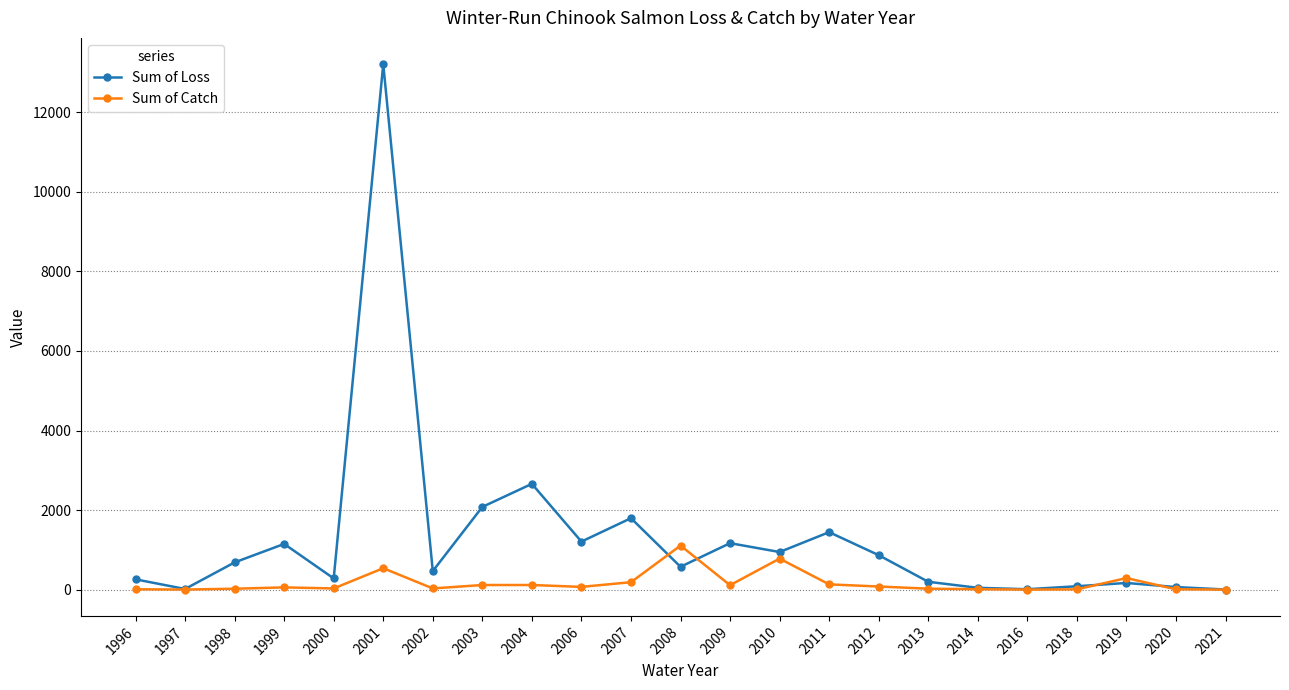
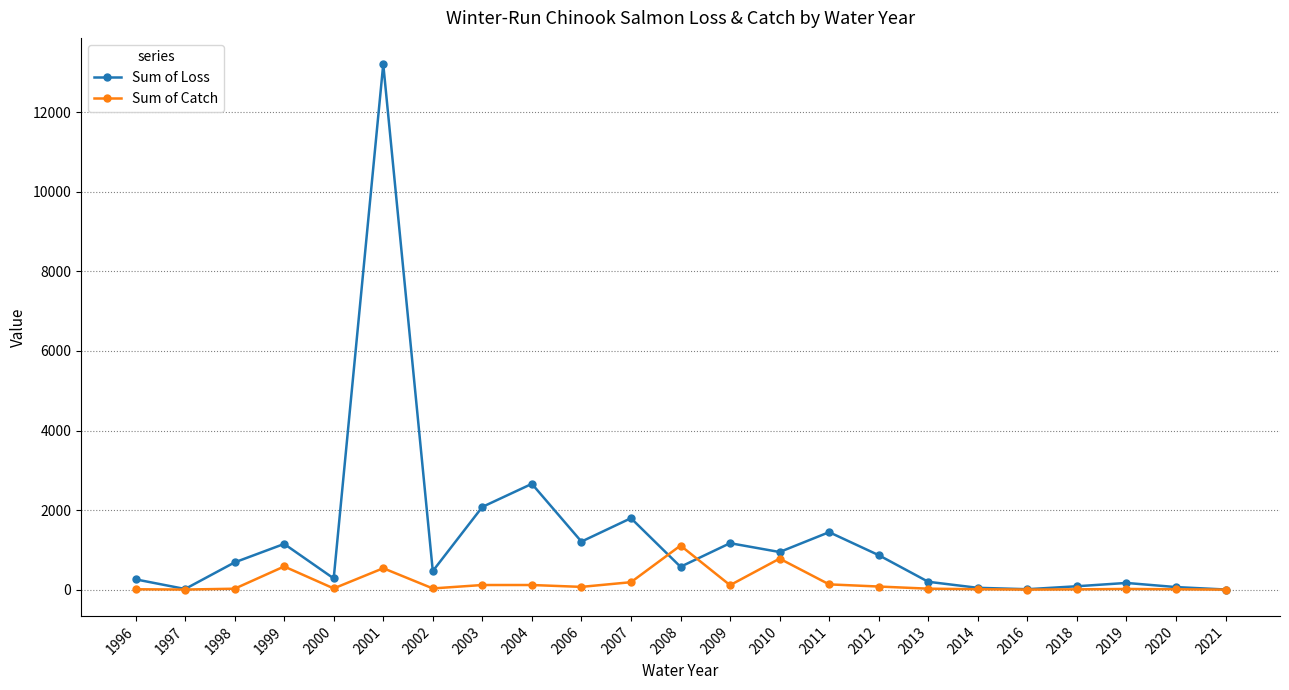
Sum of Catch, 1999: 100 -> 600
Sum of Catch, 2019: 300 -> 0
